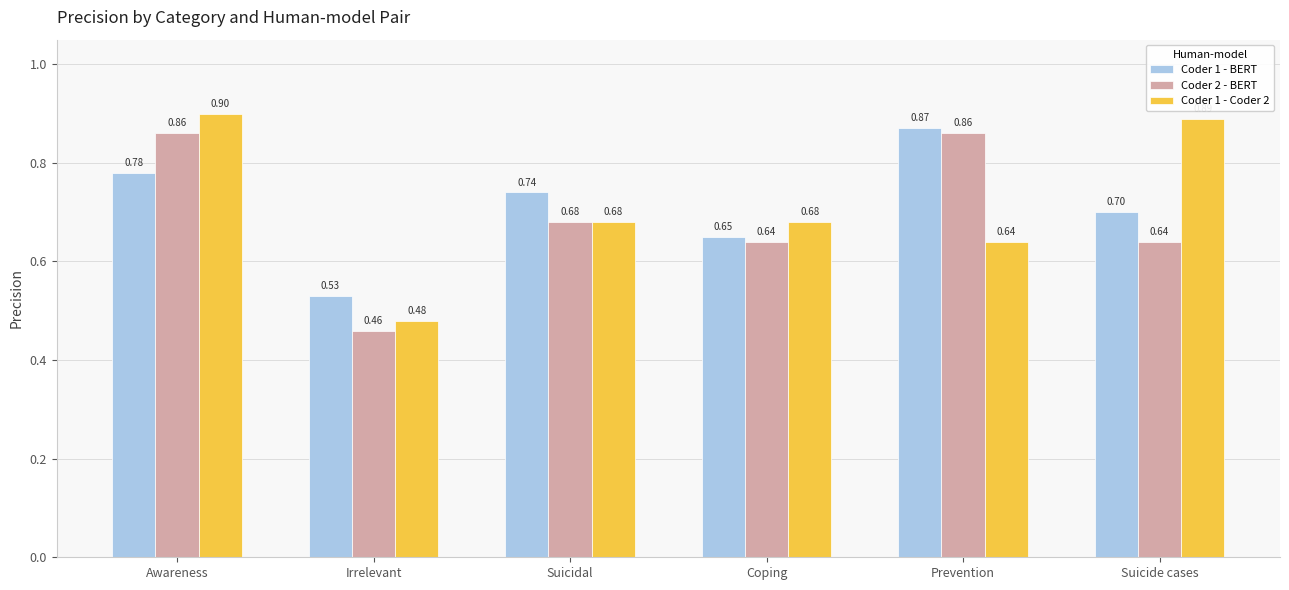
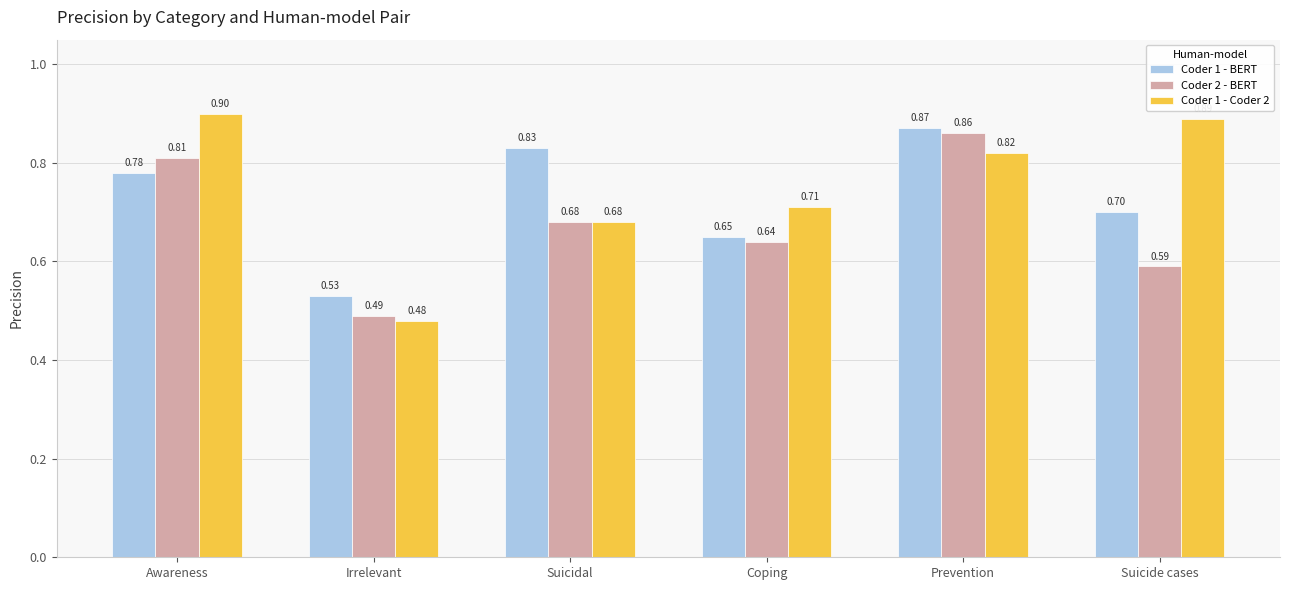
Coder 2 - BERT, Awareness: 0.86 -> 0.81
Coder 2 - BERT, Irrelevant: 0.46 -> 0.49
Coder 1 - BERT, Suicidal: 0.74 -> 0.83
Coder 1 - Coder 2, Coping: 0.68 -> 0.71
Coder 1 - Coder 2, Prevention: 0.64 -> 0.82
Coder 2 - BERT, Suicide cases: 0.64 -> 0.59
